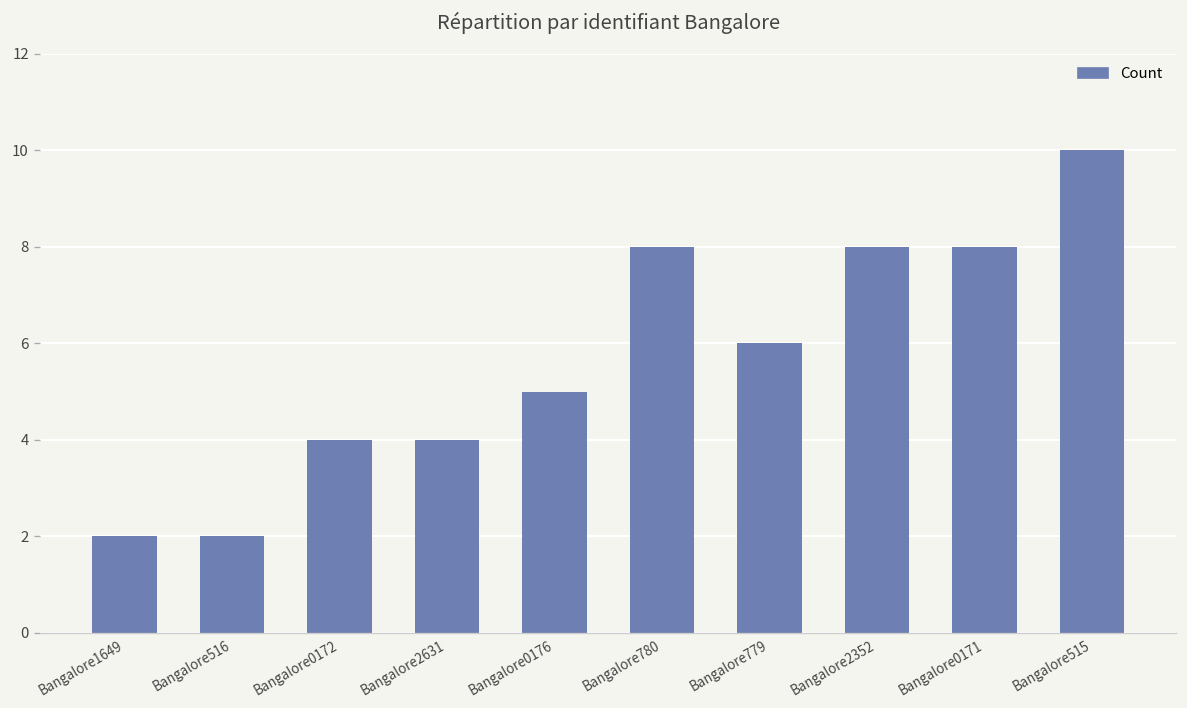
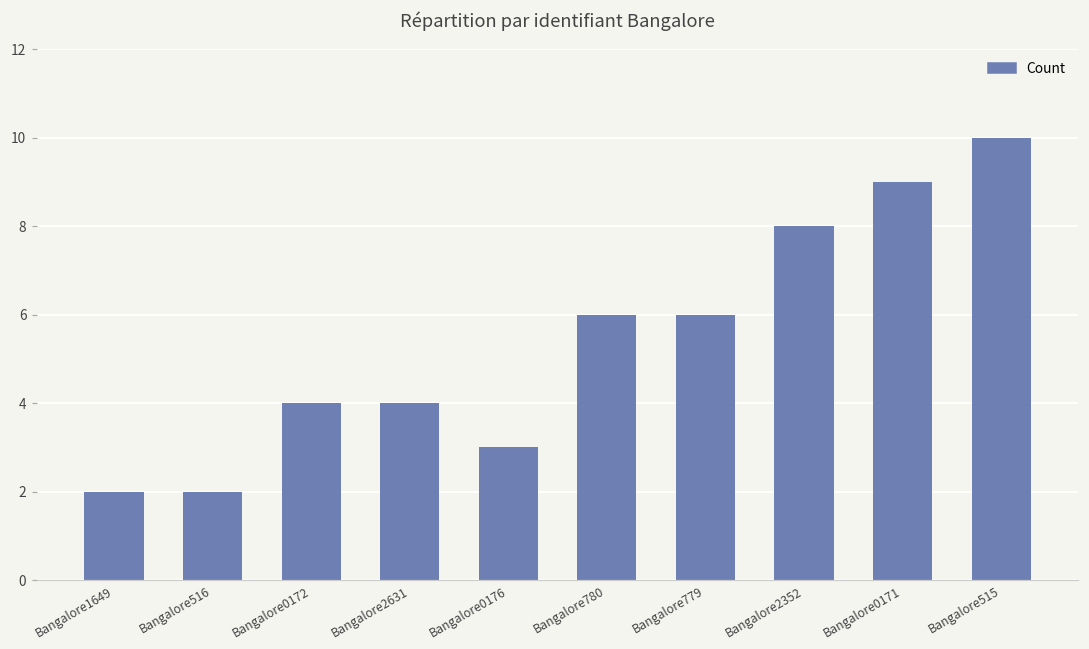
Bangalore0176: 5 -> 3
Bangalore780: 8 -> 6
Bangalore0171: 8 -> 9
